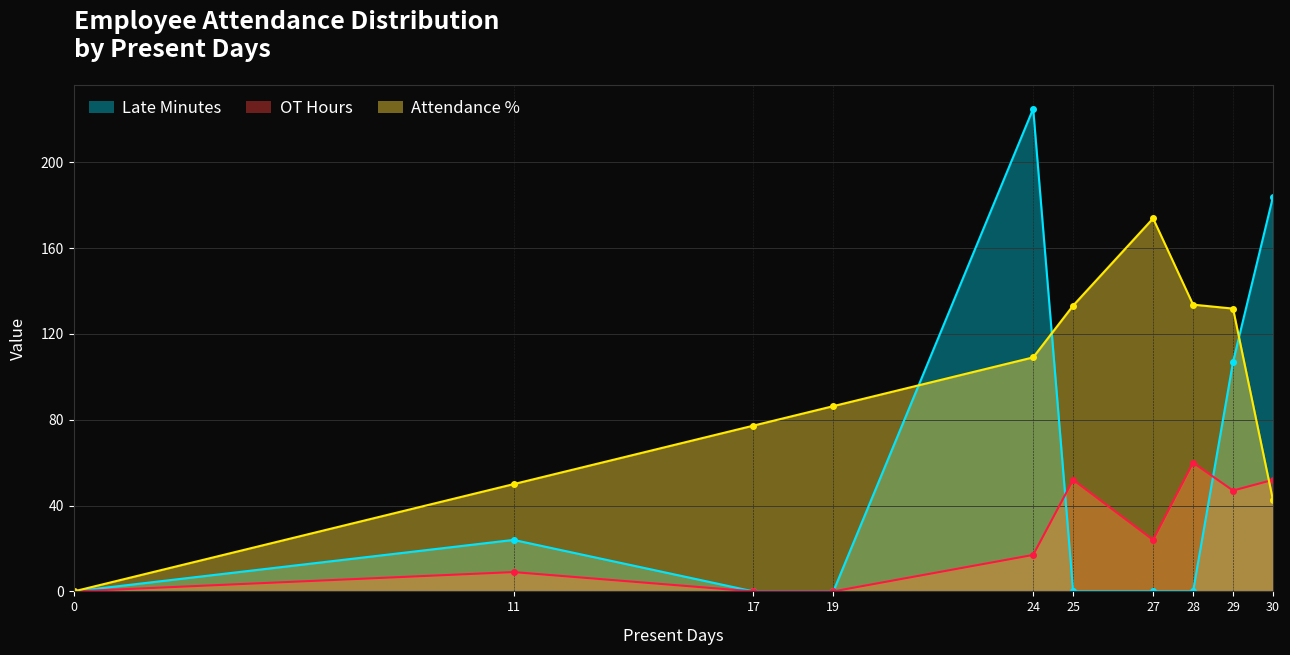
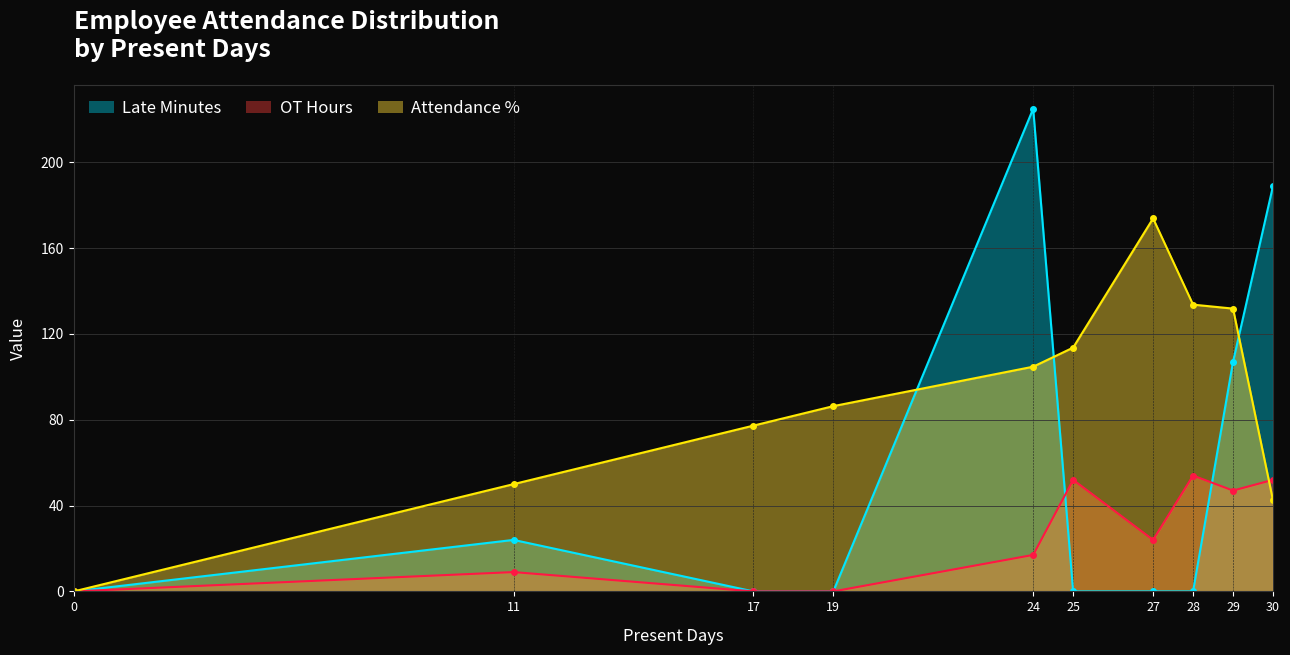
Attendance %, 24: 109 -> 105
Attendance %, 25: 133 -> 114
OT Hours, 28: 60 -> 54
Late Minutes, 30: 184 -> 189
